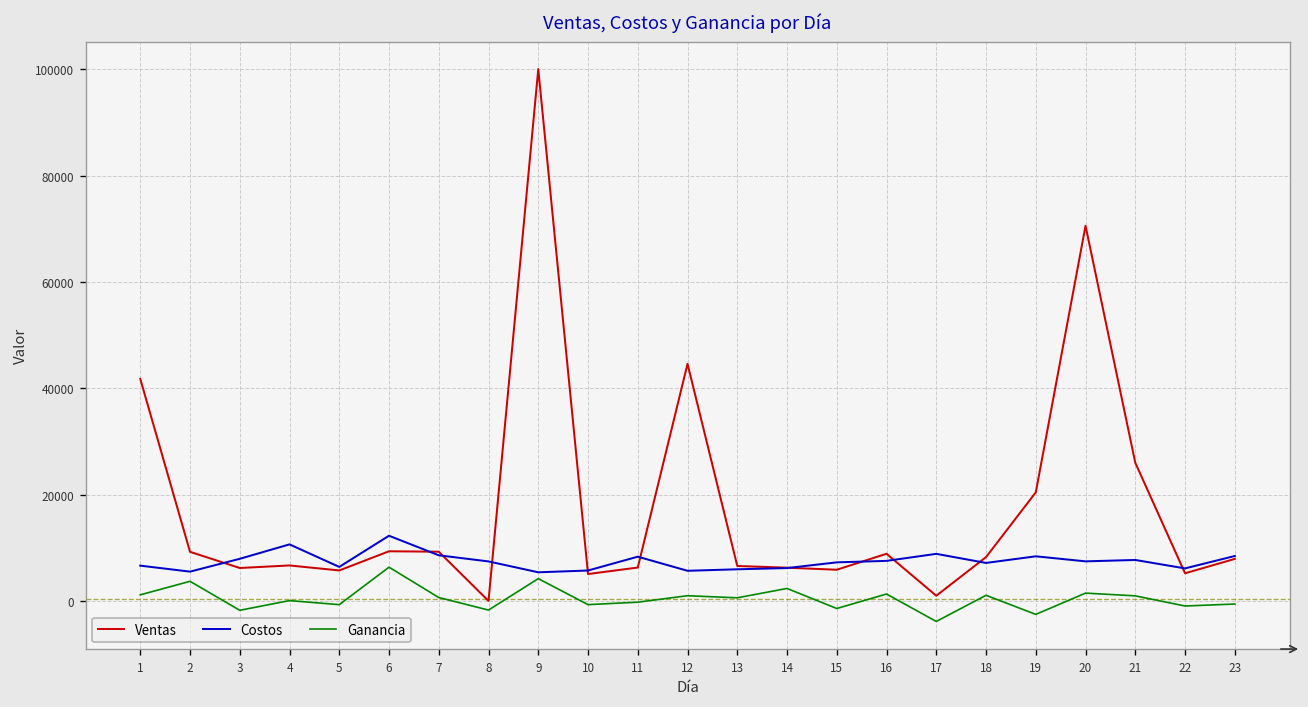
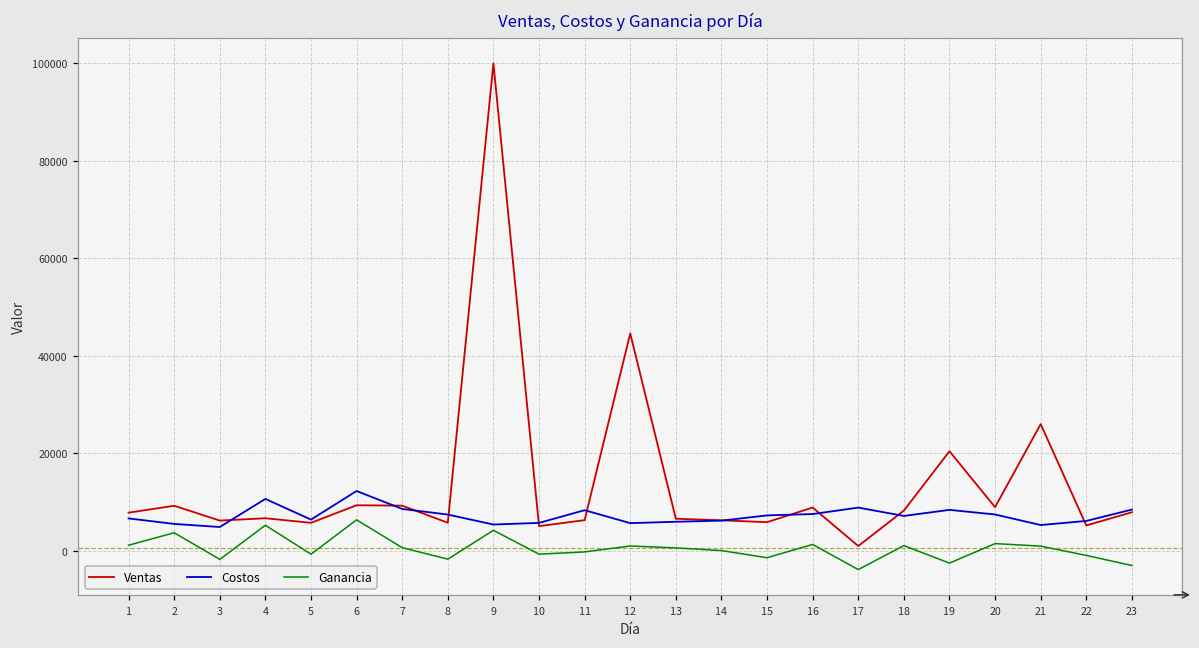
Ventas, 1: 42000 -> 8000
Costos, 3: 8000 -> 5000
Ganancia, 4: 0 -> 5000
Ventas, 8: 0 -> 6000
Ganancia, 14: 2000 -> 0
Ventas, 20: 71000 -> 9000
Costos, 21: 8000 -> 5000
Ganancia, 23: -1000 -> -3000
